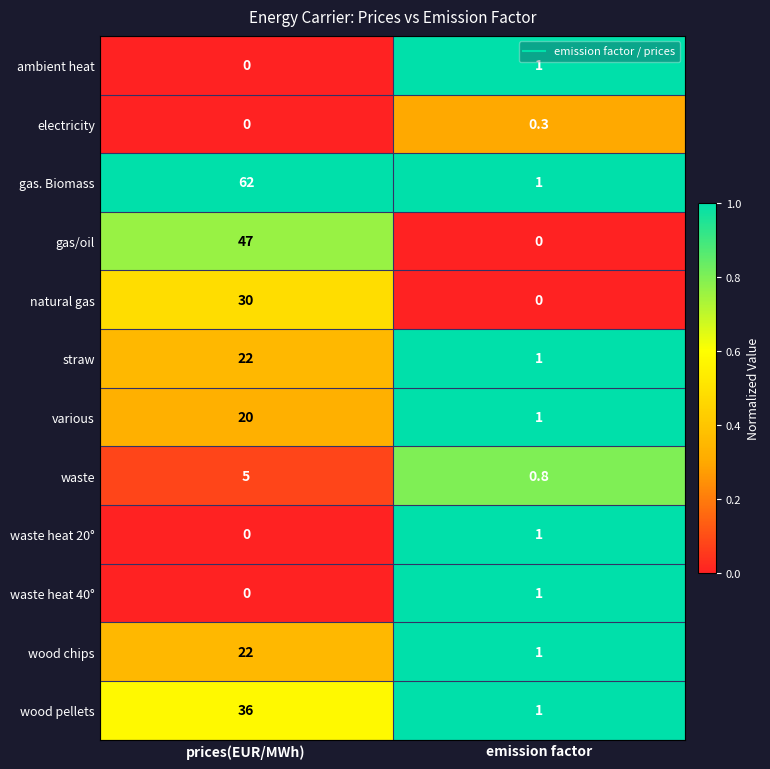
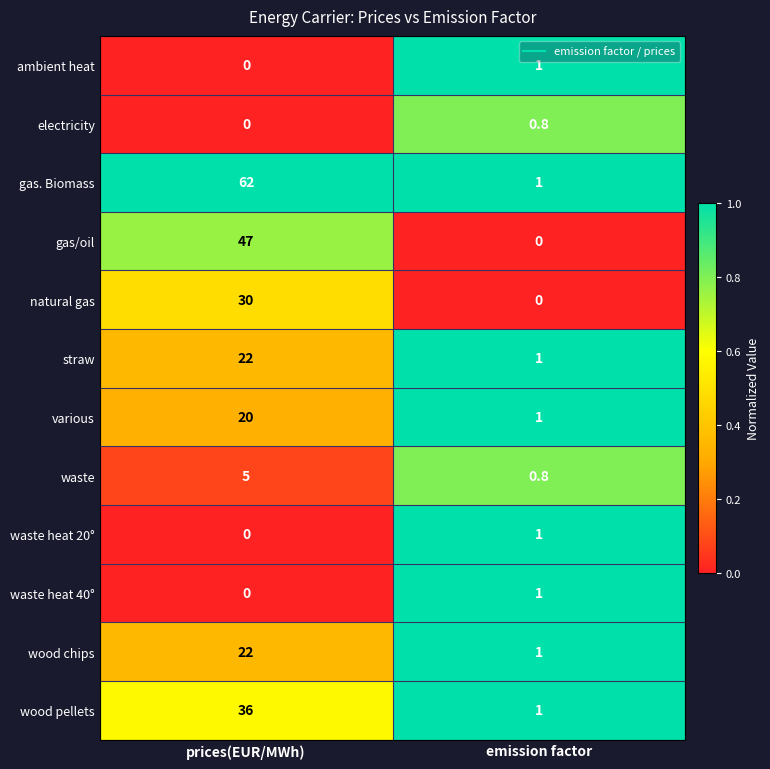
electricity, emission factor: 0.3 -> 0.8
